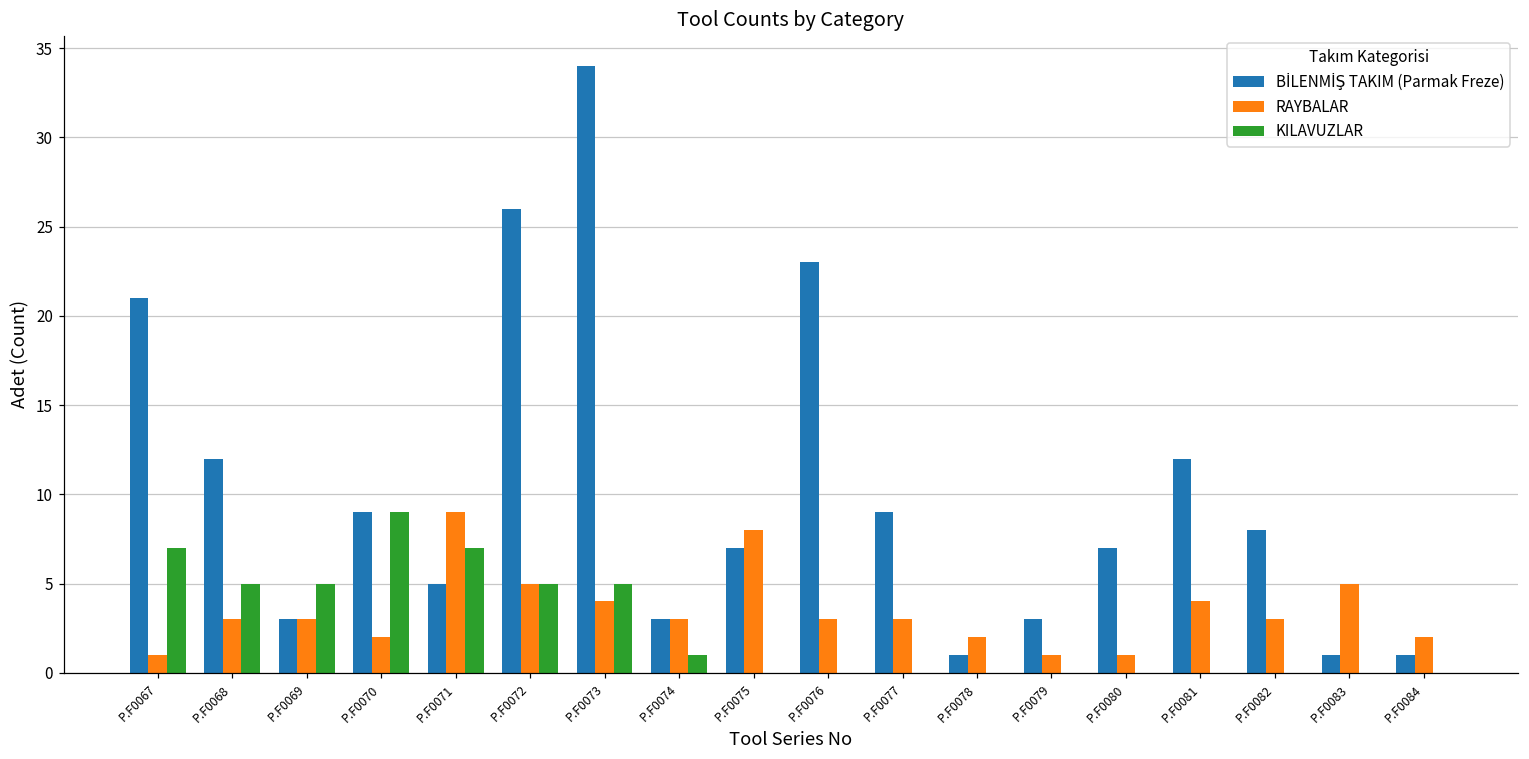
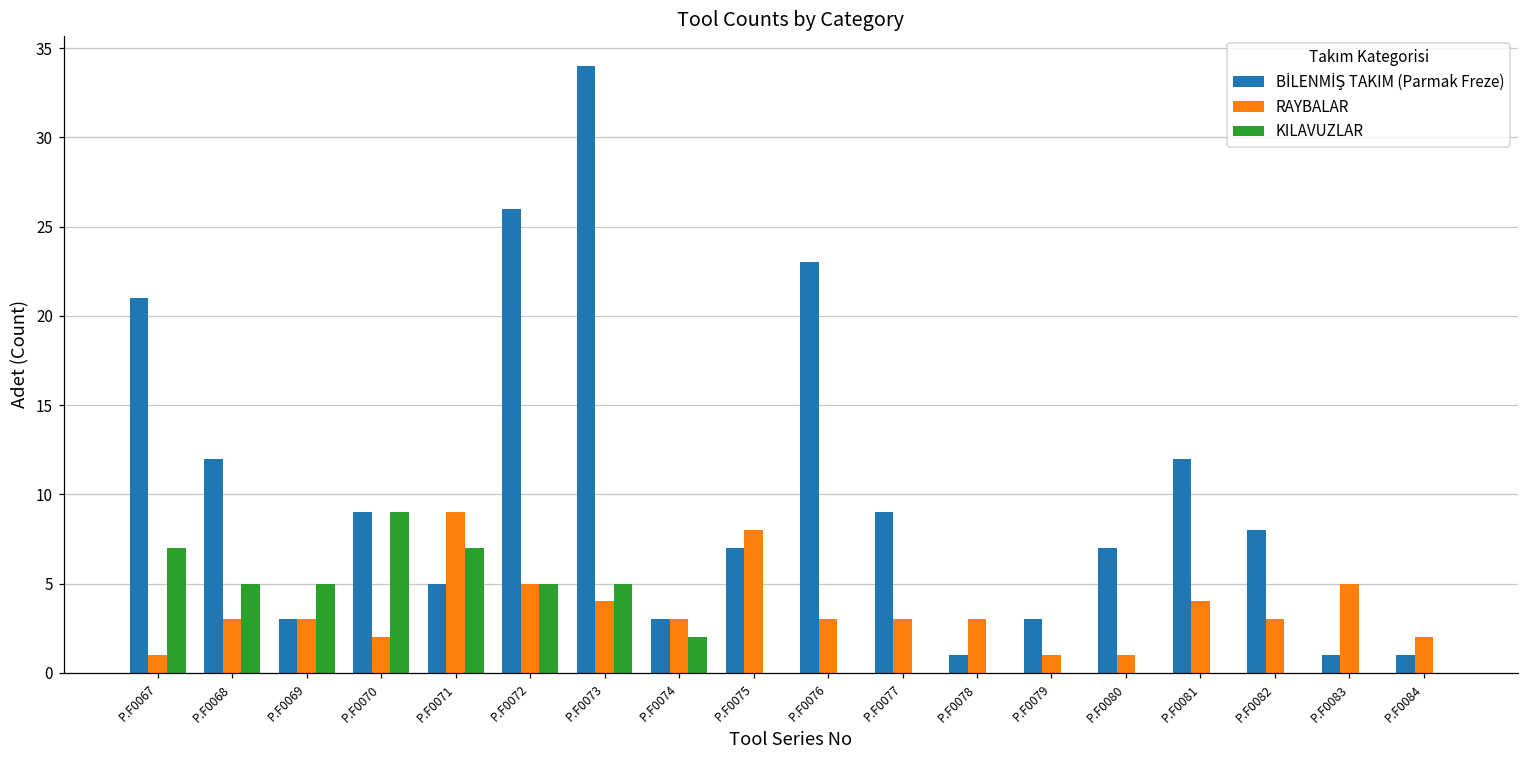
KILAVUZLAR, P.F0074: 1 -> 2
RAYBALAR, P.F0078: 2 -> 3
